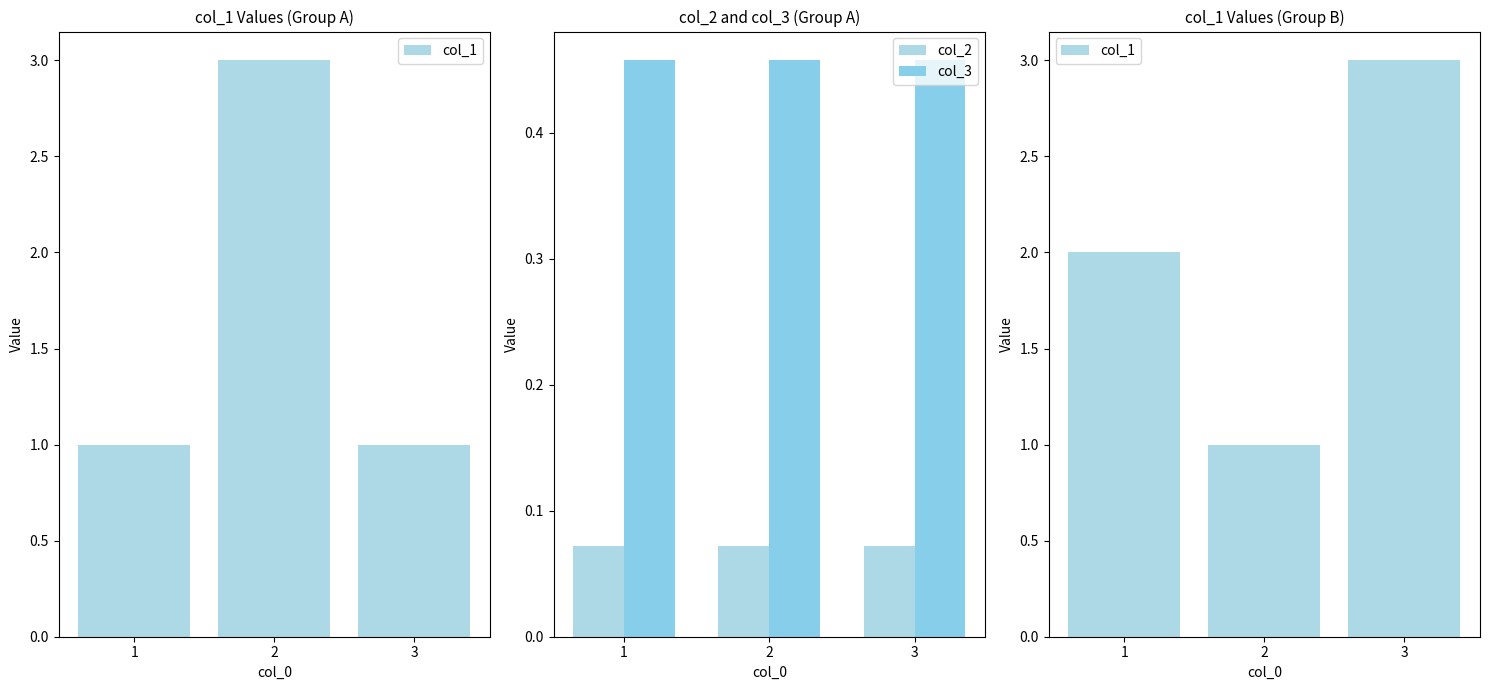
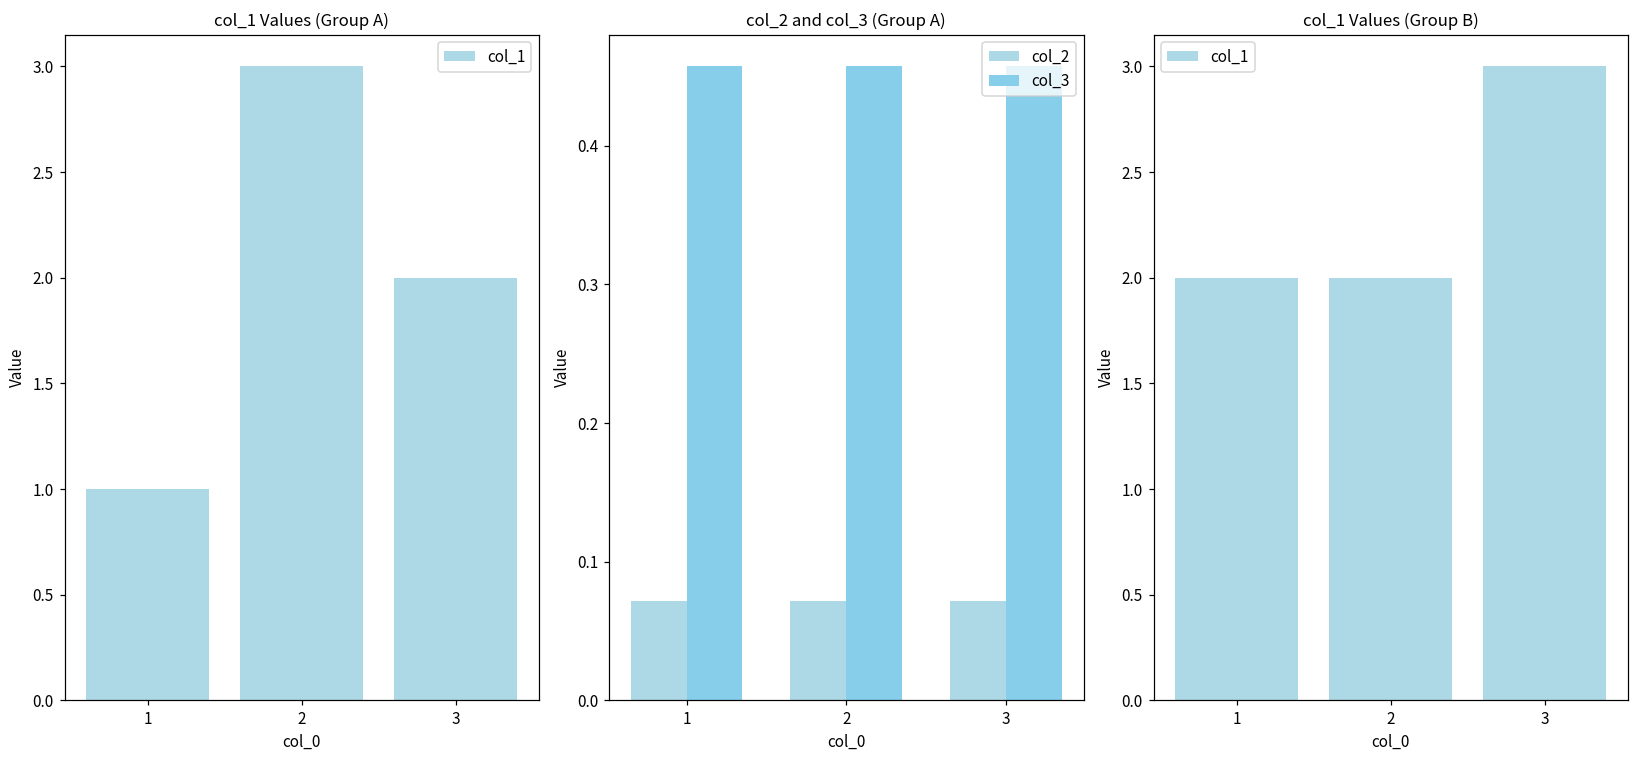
col_1 Values (Group A), 3: 1 -> 2
col_1 Values (Group B), 2: 1 -> 2
